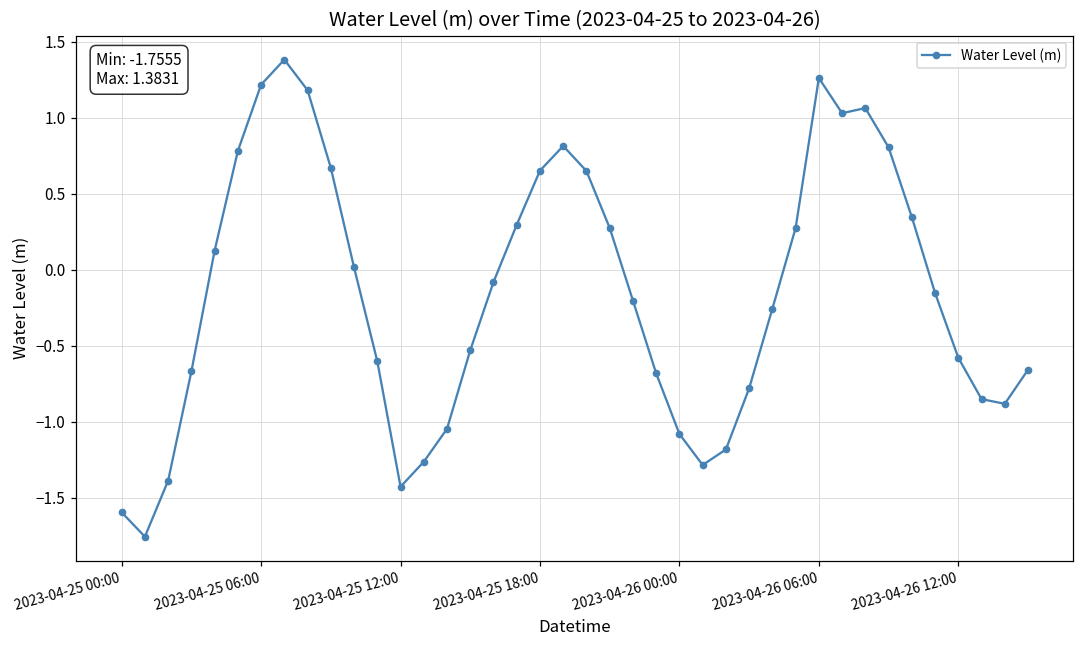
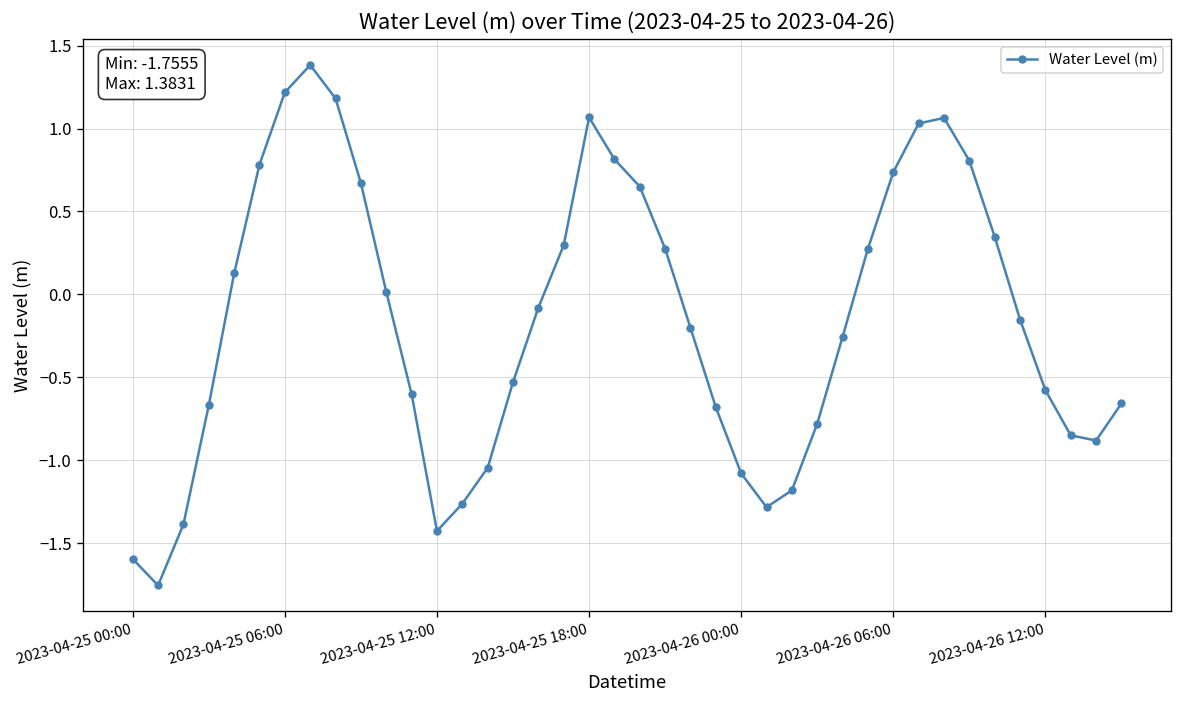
2023-04-25 18:00: 0.65 -> 1.07
2023-04-26 06:00: 1.26 -> 0.74
